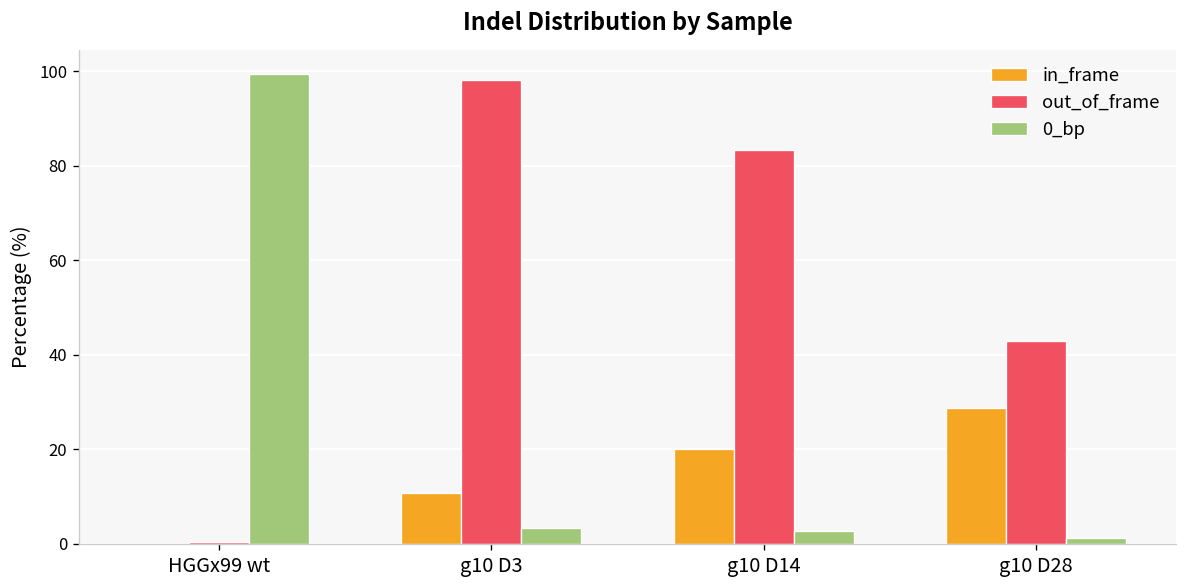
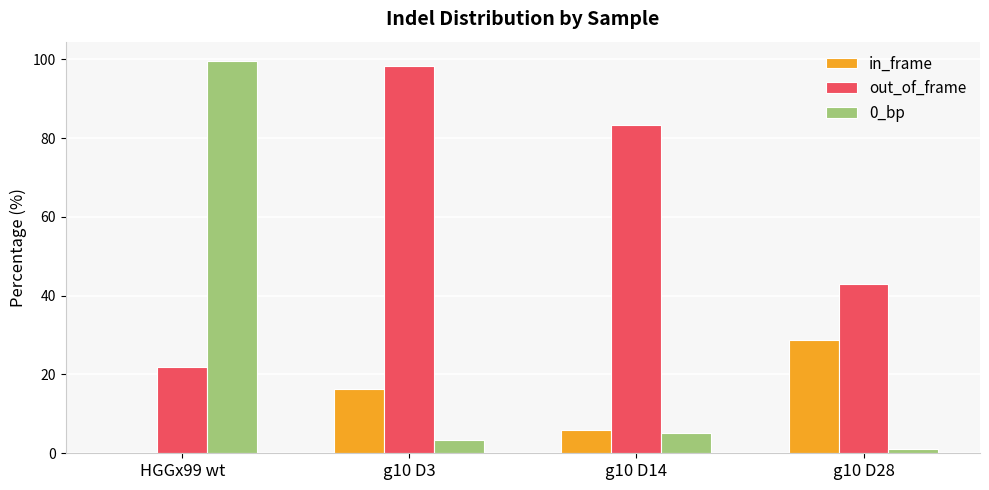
out_of_frame, HGGx99 wt: 1 -> 22
in_frame, g10 D3: 11 -> 16
in_frame, g10 D14: 20 -> 6
0_bp, g10 D14: 3 -> 5
